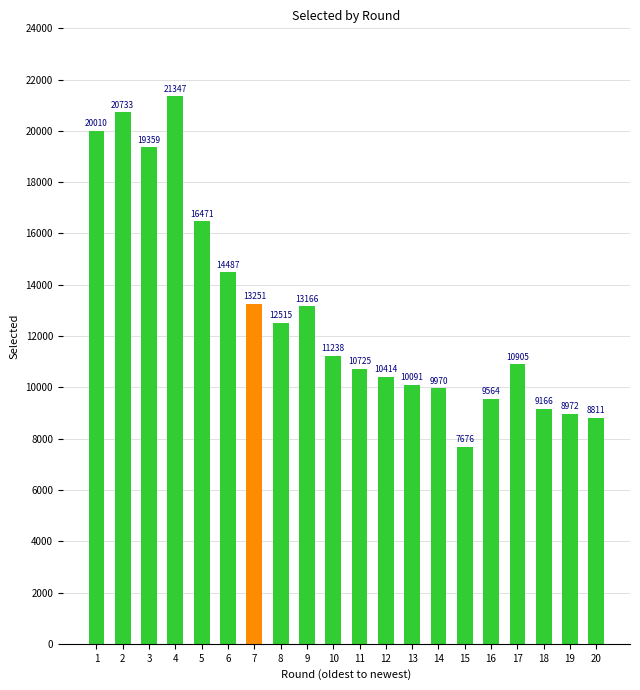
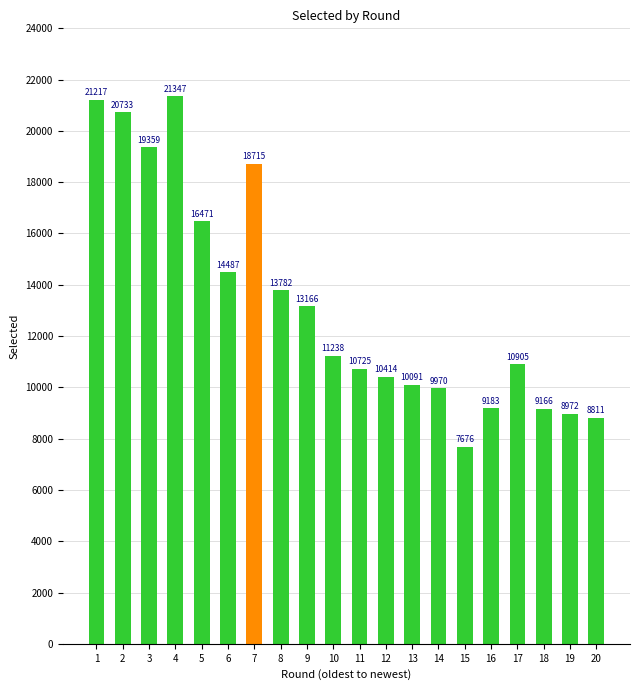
1: 20010 -> 21217
7: 13251 -> 18715
8: 12515 -> 13782
16: 9564 -> 9183
